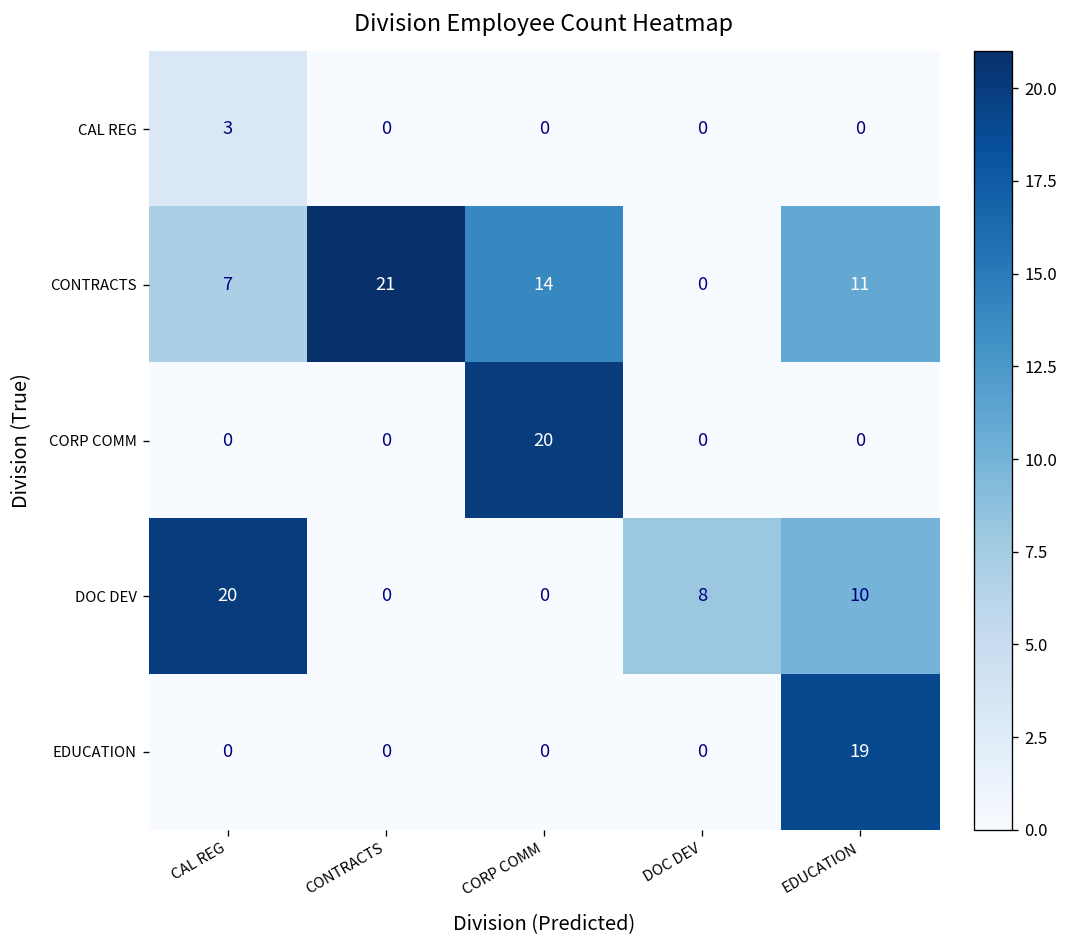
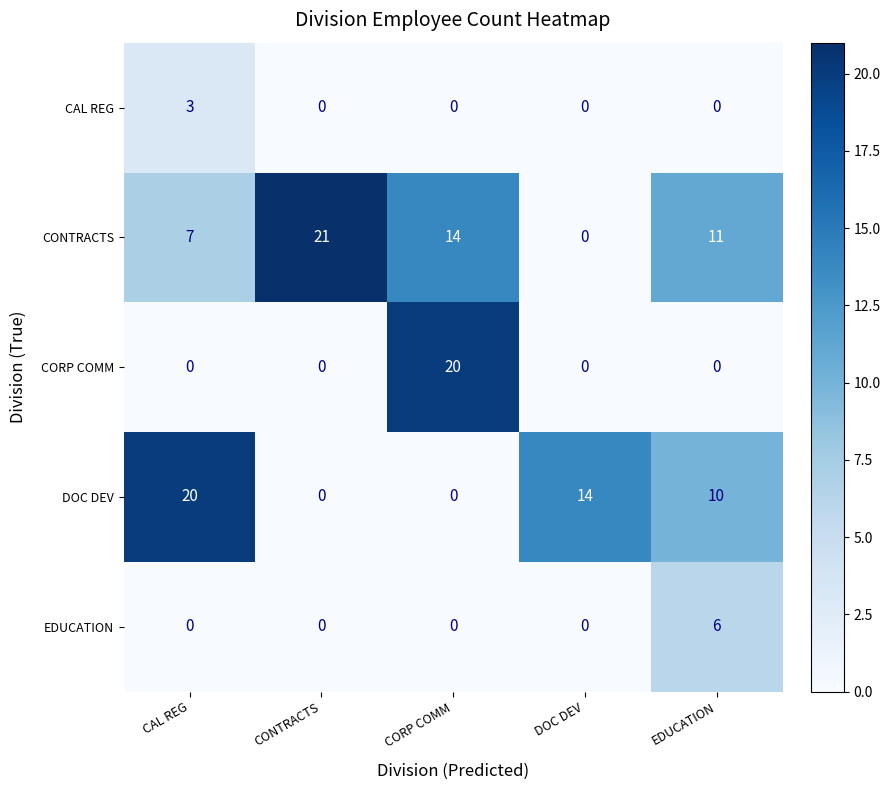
DOC DEV, DOC DEV: 8 -> 14
EDUCATION, EDUCATION: 19 -> 6
